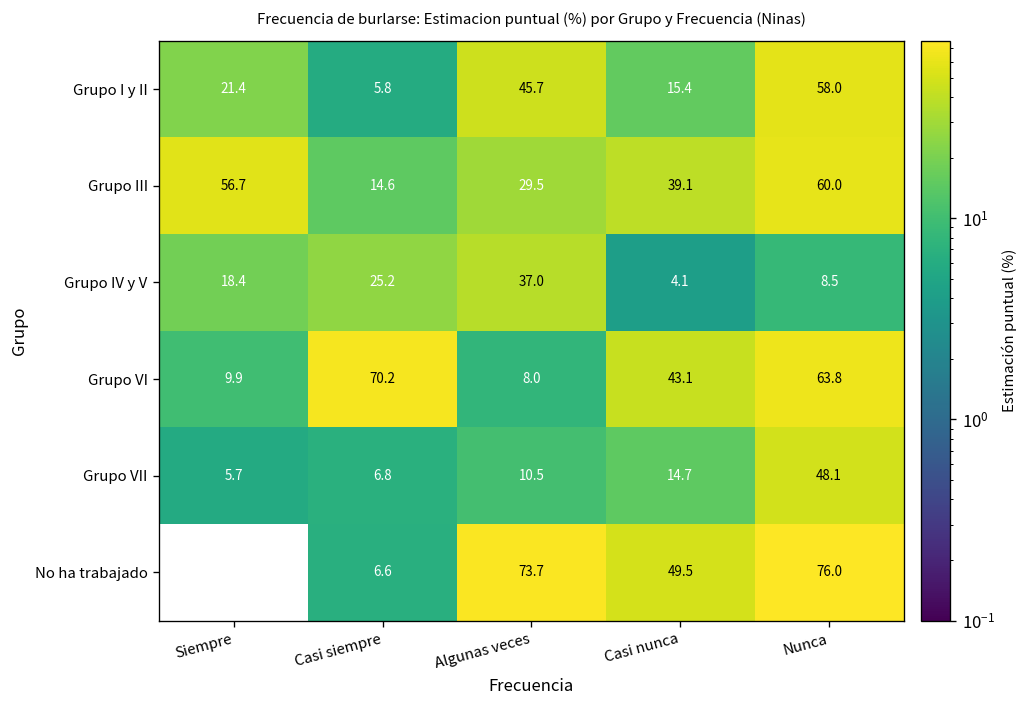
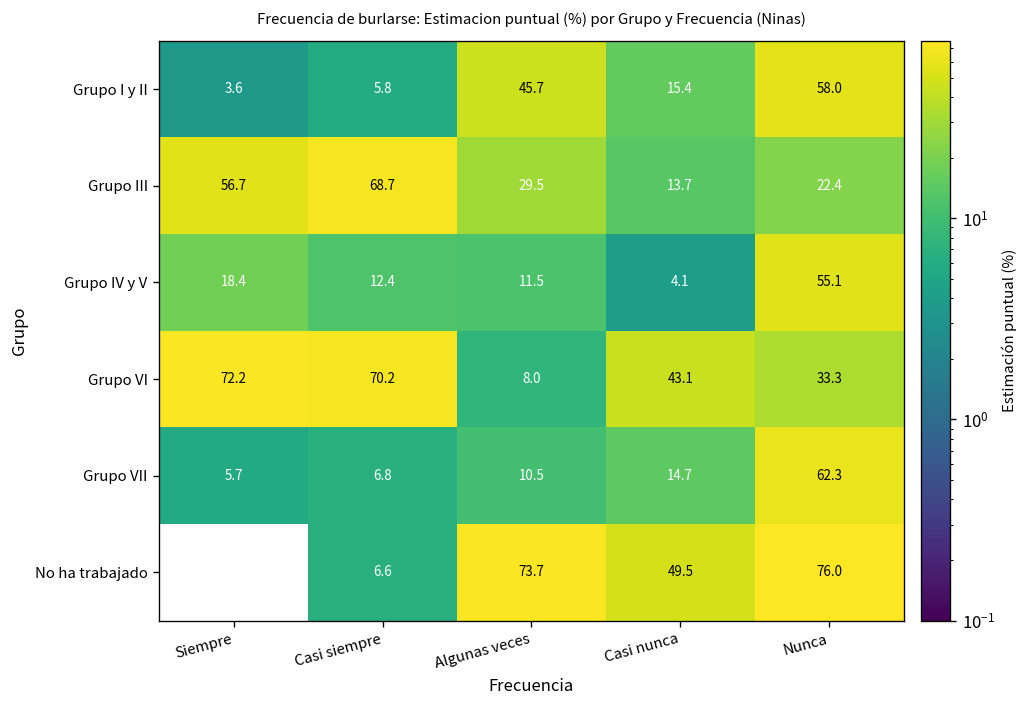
Grupo I y II, Siempre: 21.4 -> 3.6
Grupo III, Casi siempre: 14.6 -> 68.7
Grupo III, Casi nunca: 39.1 -> 13.7
Grupo III, Nunca: 60.0 -> 22.4
Grupo IV y V, Casi siempre: 25.2 -> 12.4
Grupo IV y V, Algunas veces: 37.0 -> 11.5
Grupo IV y V, Nunca: 8.5 -> 55.1
Grupo VI, Siempre: 9.9 -> 72.2
Grupo VI, Nunca: 63.8 -> 33.3
Grupo VII, Nunca: 48.1 -> 62.3
